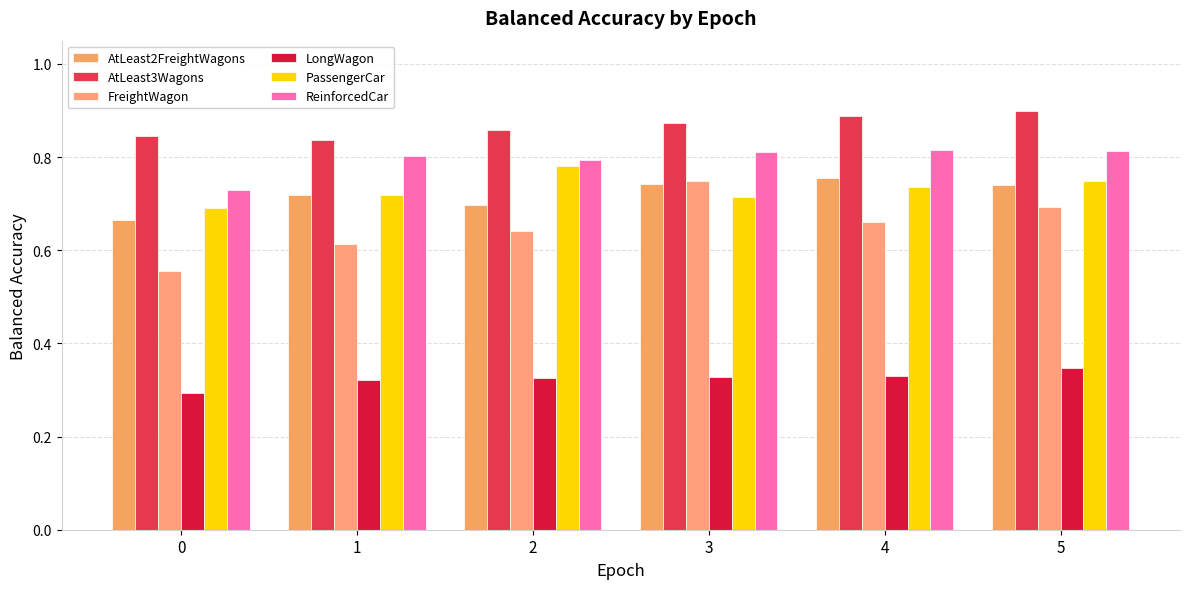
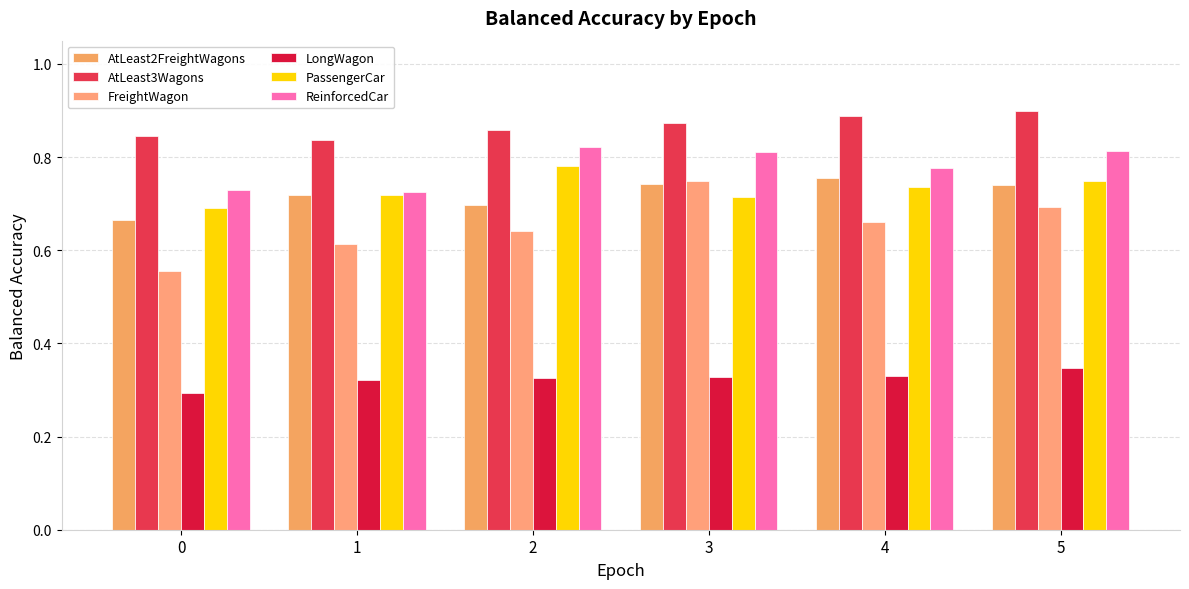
ReinforcedCar, 1: 0.80 -> 0.72
ReinforcedCar, 2: 0.79 -> 0.82
ReinforcedCar, 4: 0.82 -> 0.78
